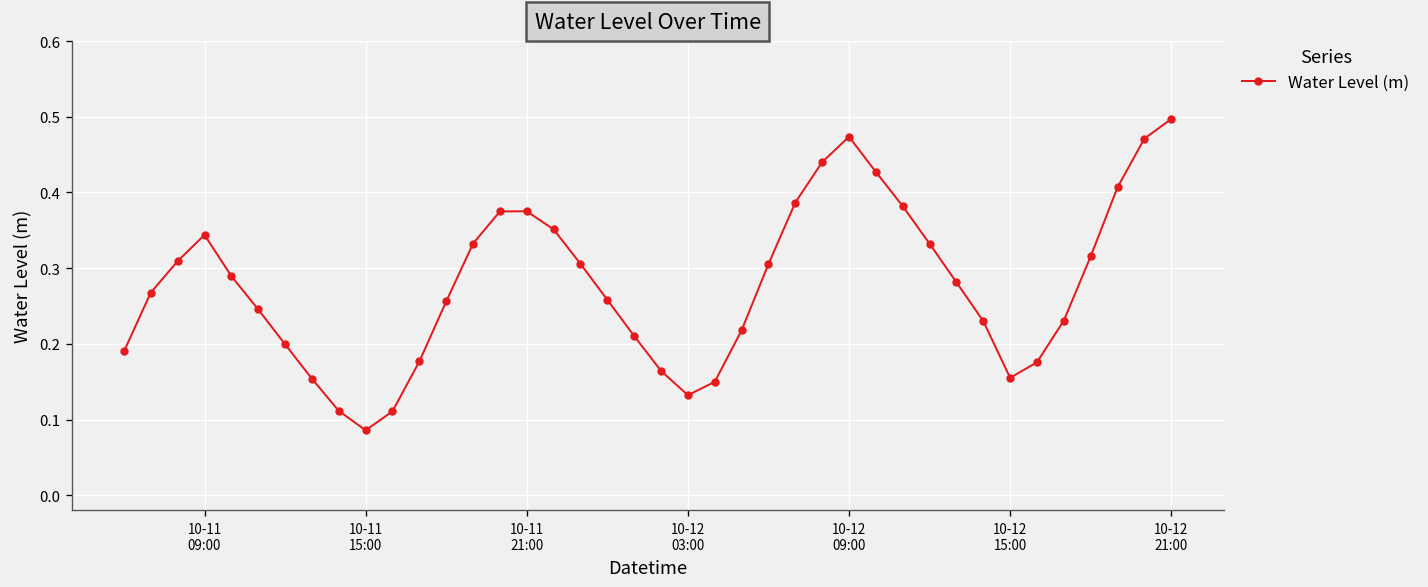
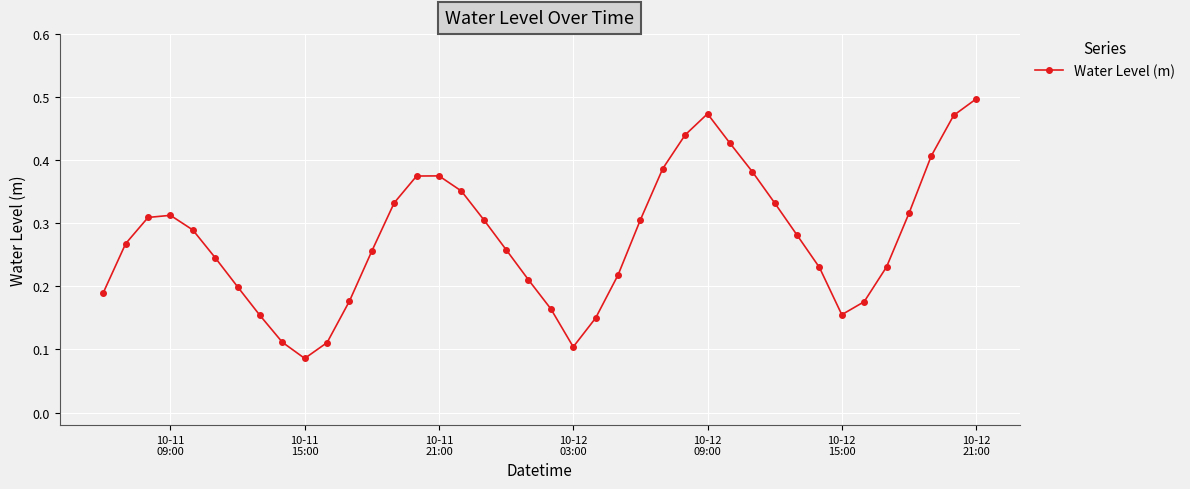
10-11 09:00: 0.34 -> 0.31
10-12 03:00: 0.13 -> 0.10
